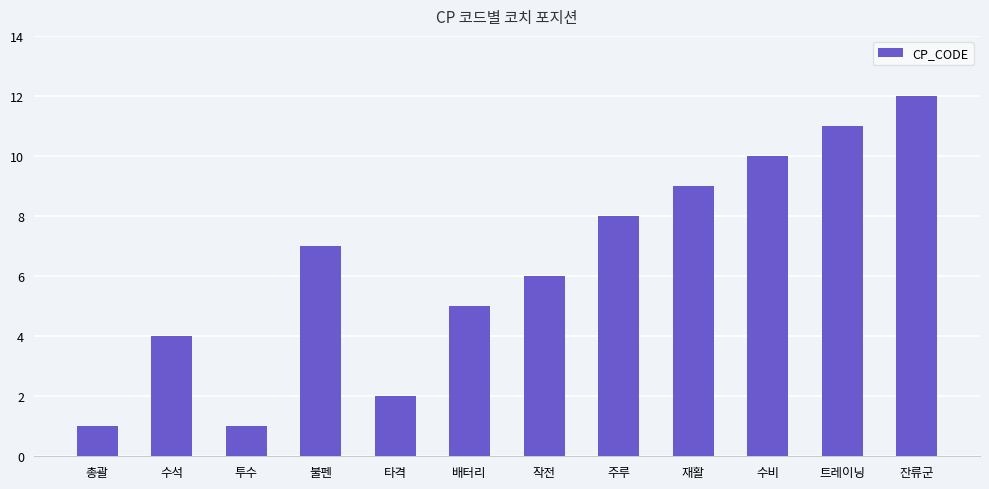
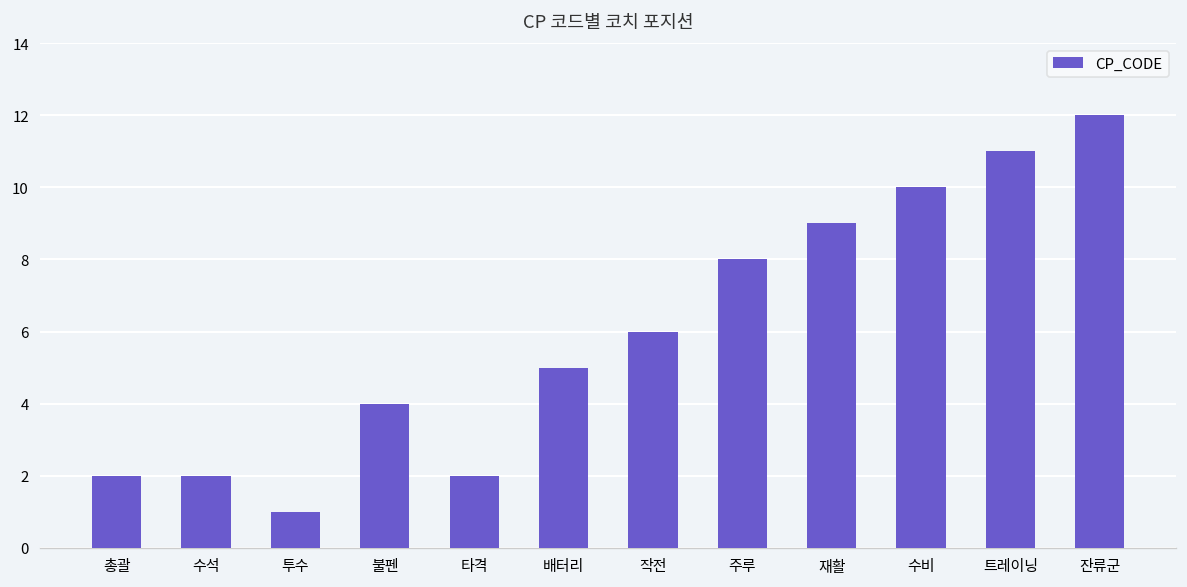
총괄: 1 -> 2
수석: 4 -> 2
불펜: 7 -> 4
